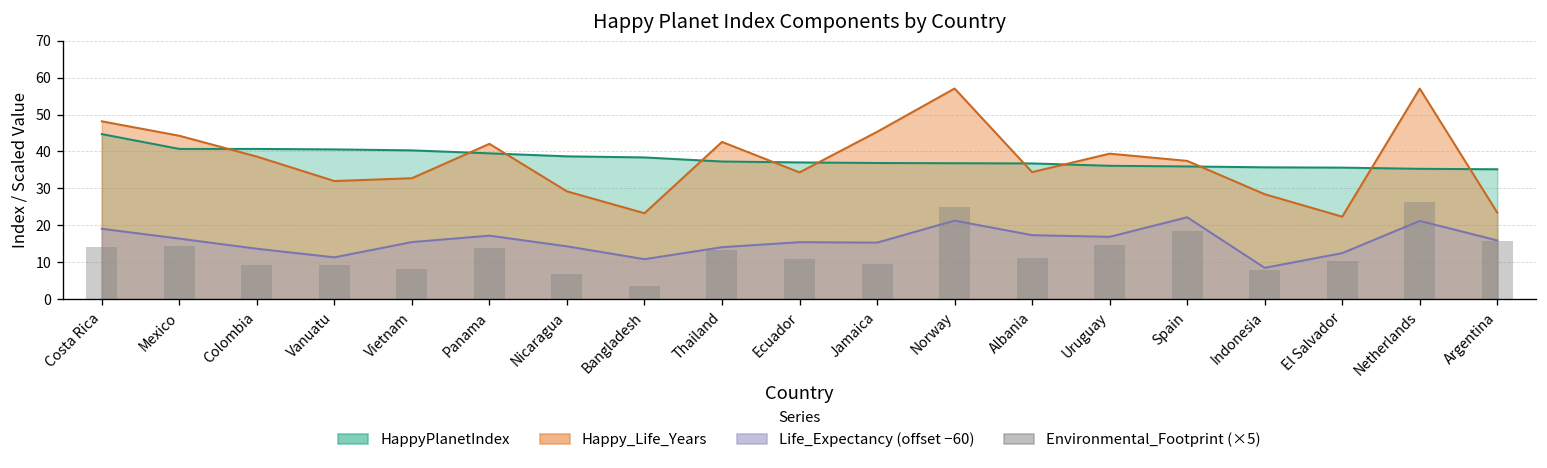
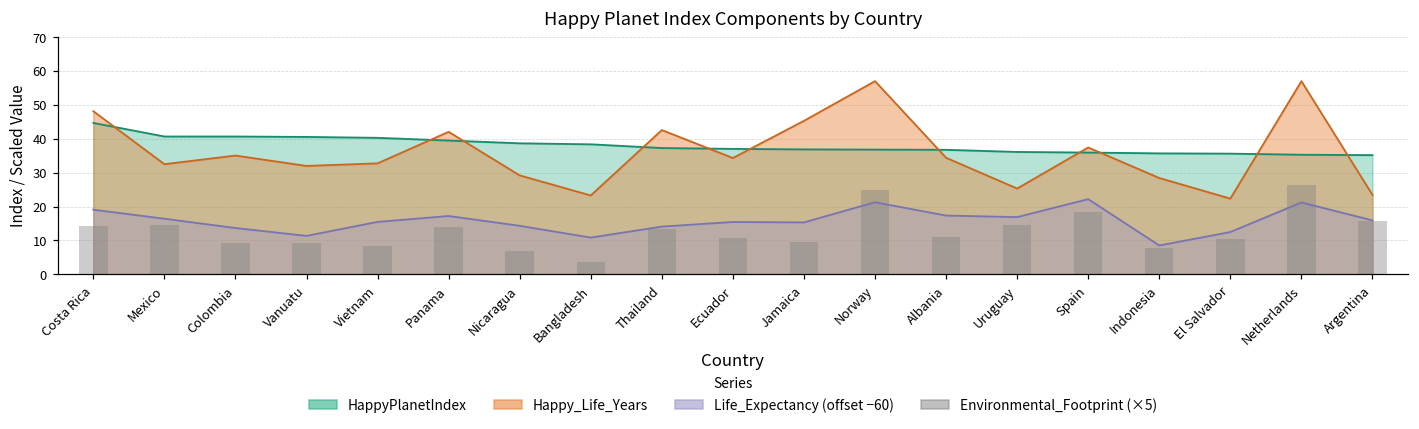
Happy_Life_Years, Mexico: 44 -> 33
Happy_Life_Years, Colombia: 39 -> 35
Happy_Life_Years, Uruguay: 39 -> 25
